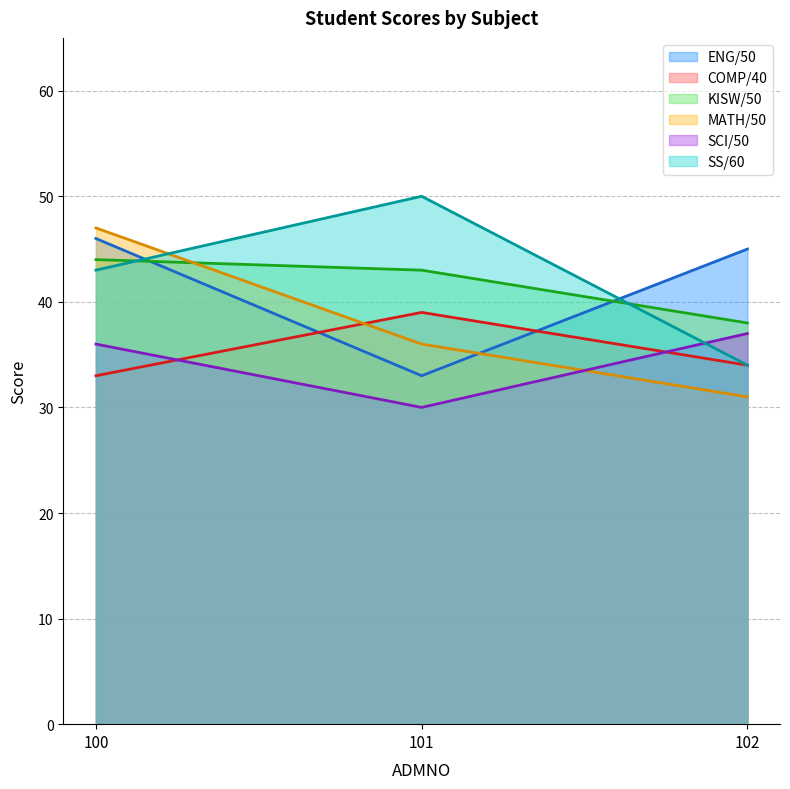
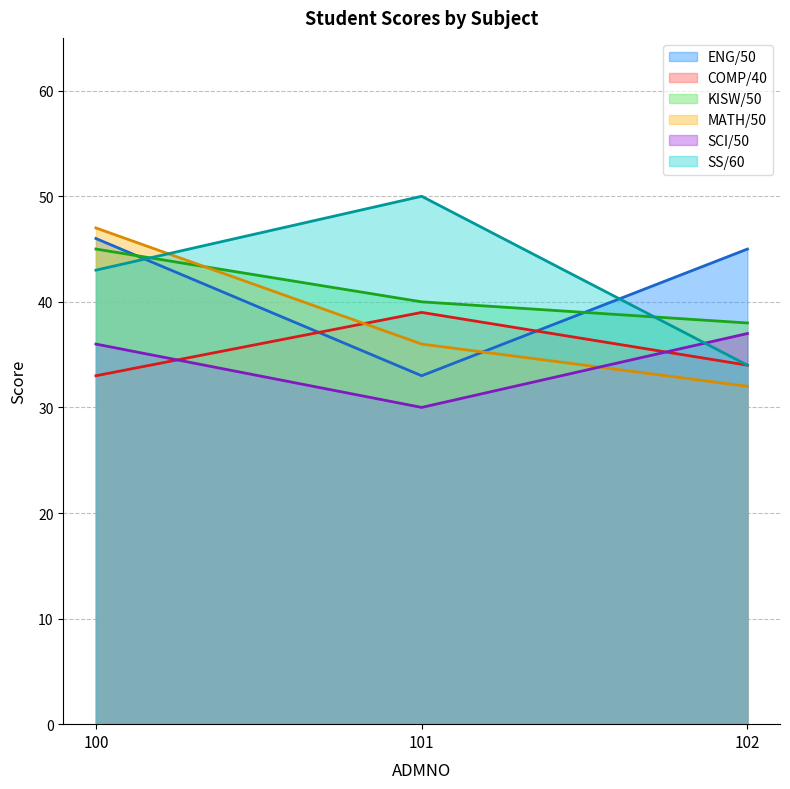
KISW/50, 100: 44 -> 45
KISW/50, 101: 43 -> 40
MATH/50, 102: 31 -> 32
